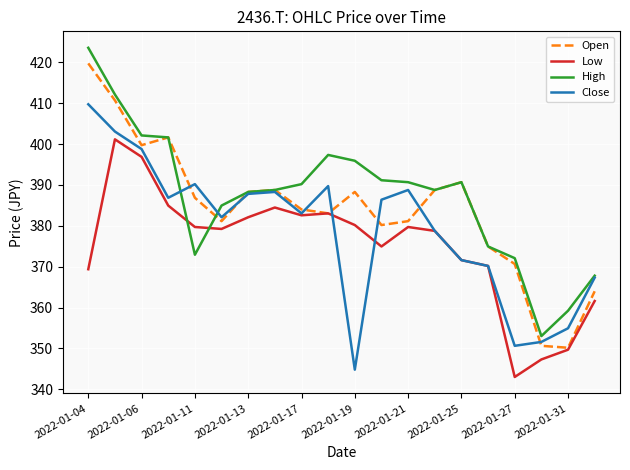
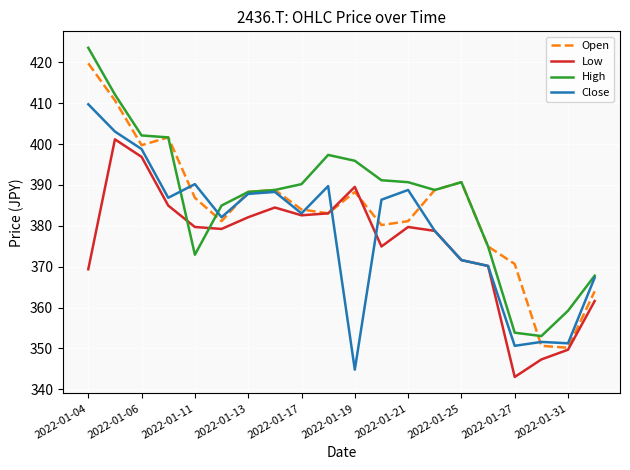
Low, 2022-01-19: 380 -> 390
High, 2022-01-27: 372 -> 354
Close, 2022-01-31: 355 -> 351
